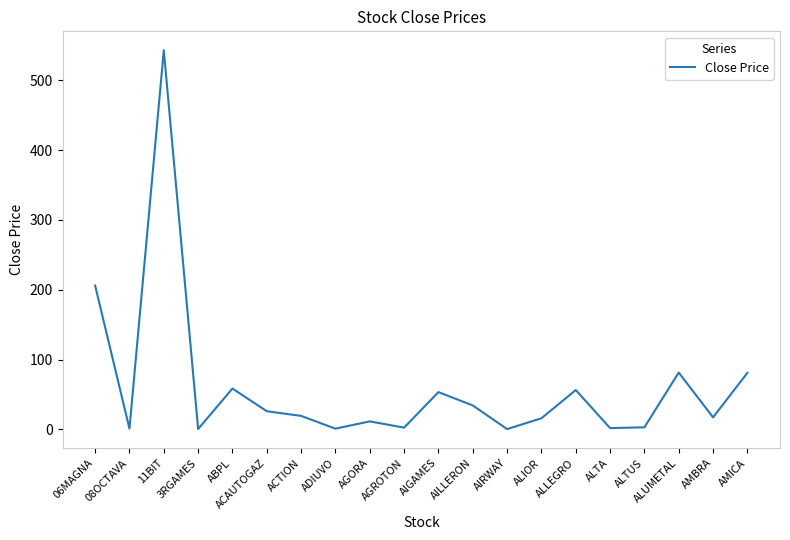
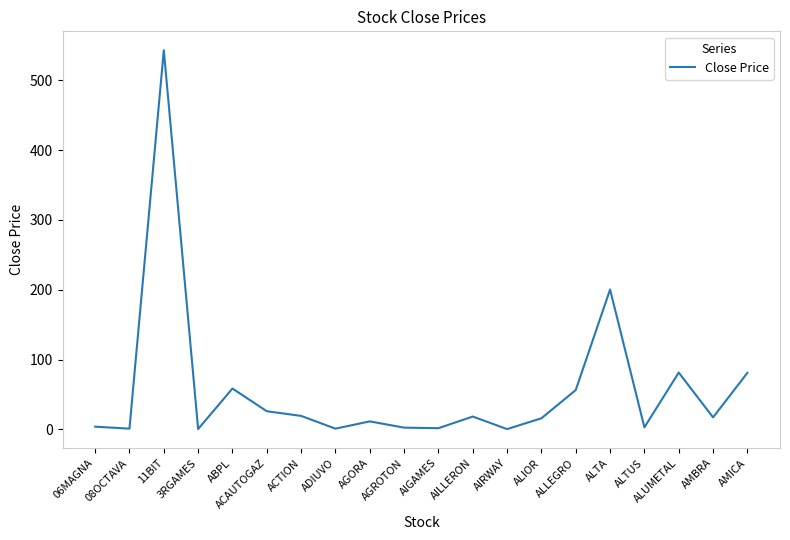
06MAGNA: 210 -> 0
AIGAMES: 50 -> 0
AILLERON: 30 -> 20
ALTA: 0 -> 200
